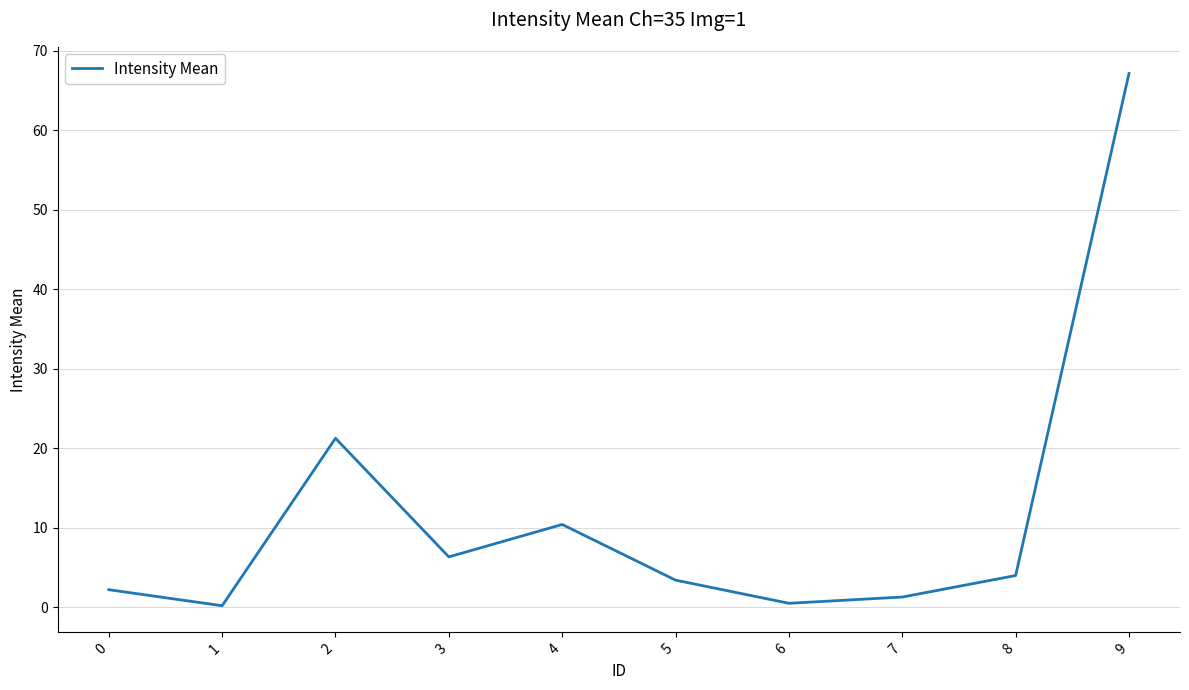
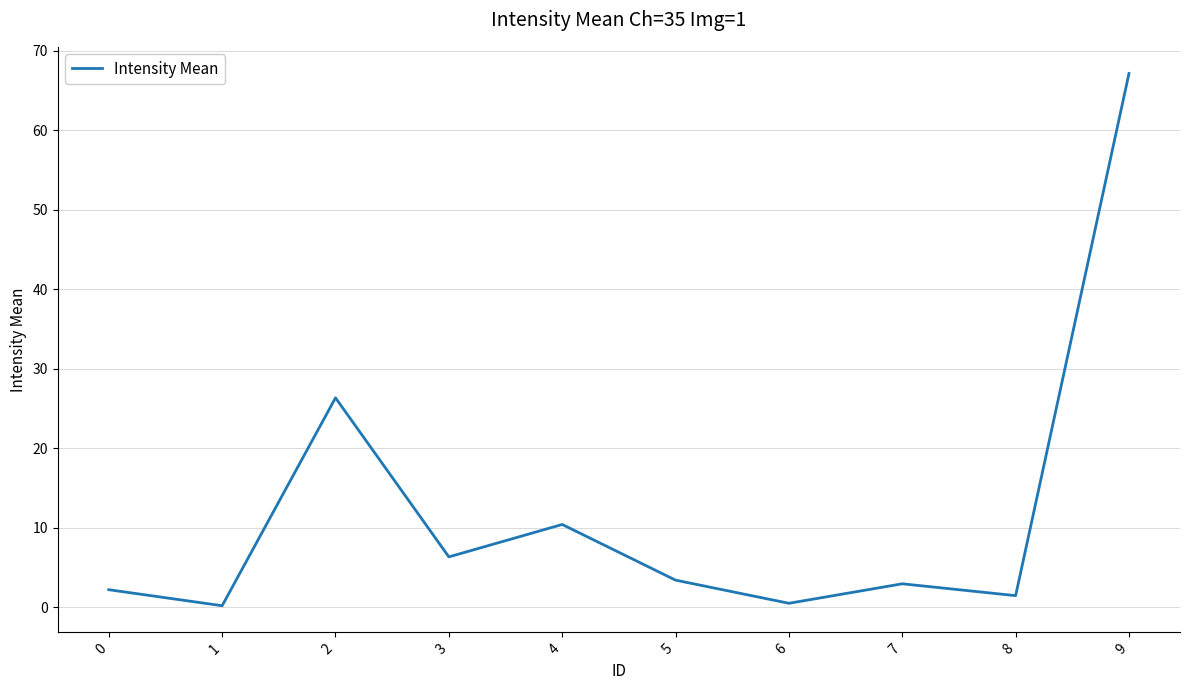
2: 21 -> 26
7: 1 -> 3
8: 4 -> 1
